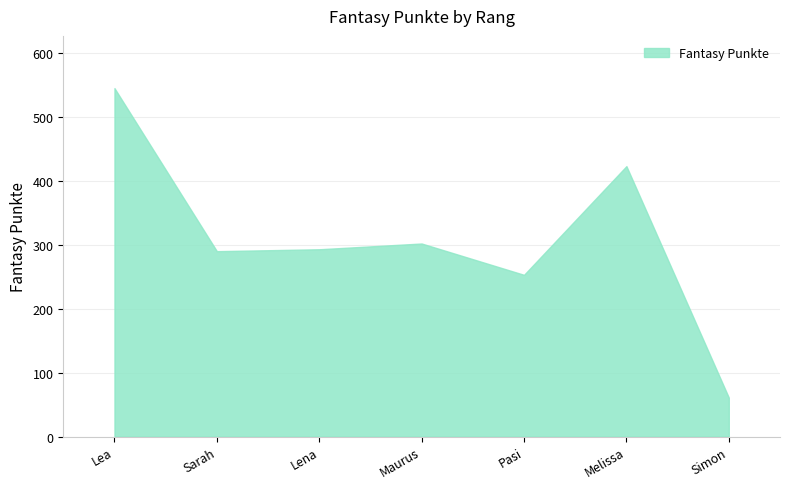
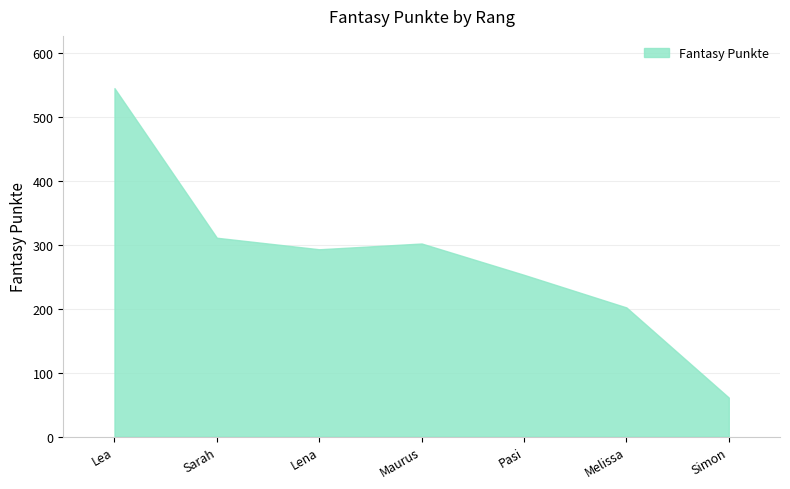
Sarah: 290 -> 310
Melissa: 420 -> 200
